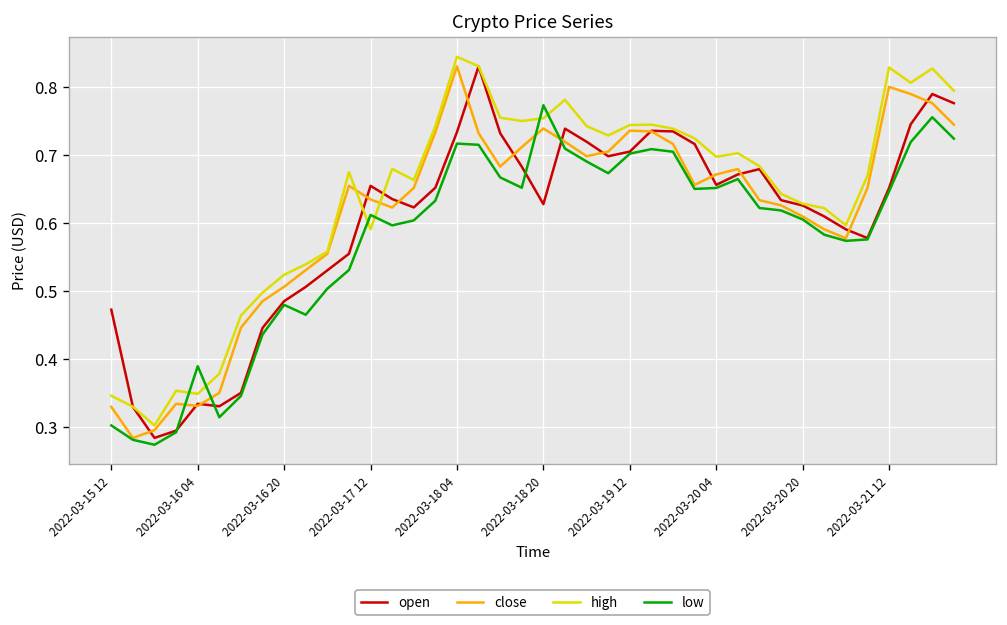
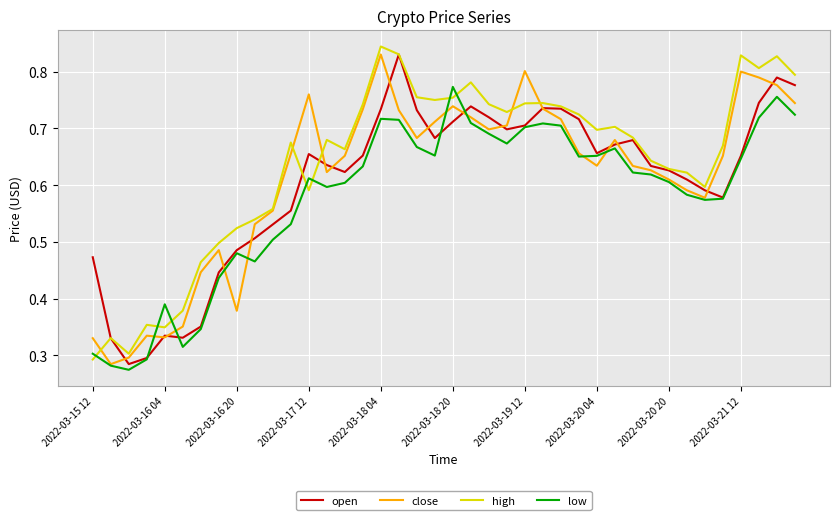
high, 2022-03-15 12: 0.35 -> 0.29
close, 2022-03-16 20: 0.51 -> 0.38
close, 2022-03-17 12: 0.63 -> 0.76
open, 2022-03-18 20: 0.63 -> 0.71
close, 2022-03-19 12: 0.74 -> 0.80
close, 2022-03-20 04: 0.67 -> 0.63
